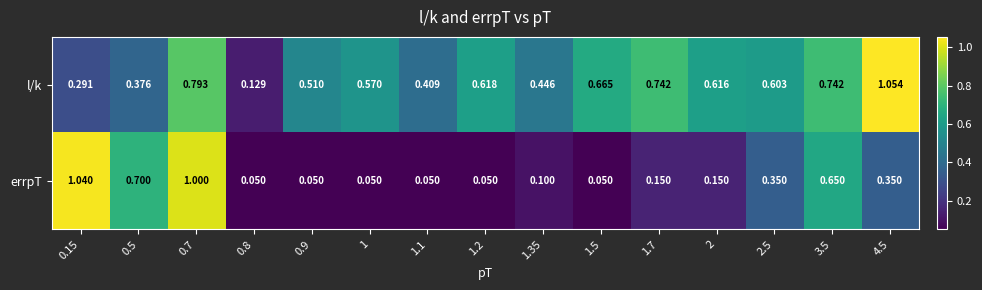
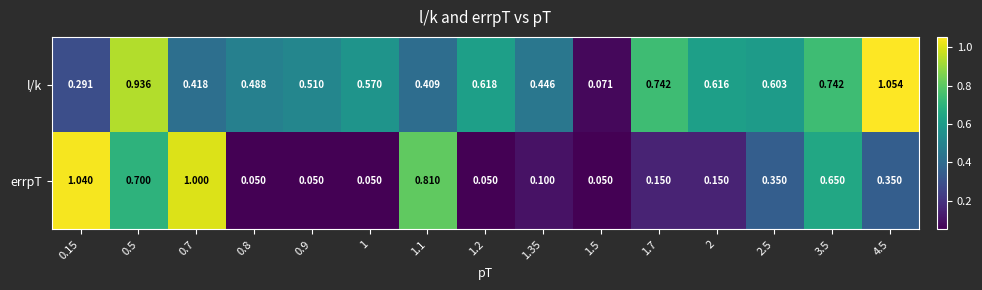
l/k, 0.5: 0.376 -> 0.936
l/k, 0.7: 0.793 -> 0.418
l/k, 0.8: 0.129 -> 0.488
l/k, 1.5: 0.665 -> 0.071
errpT, 1.1: 0.050 -> 0.810
